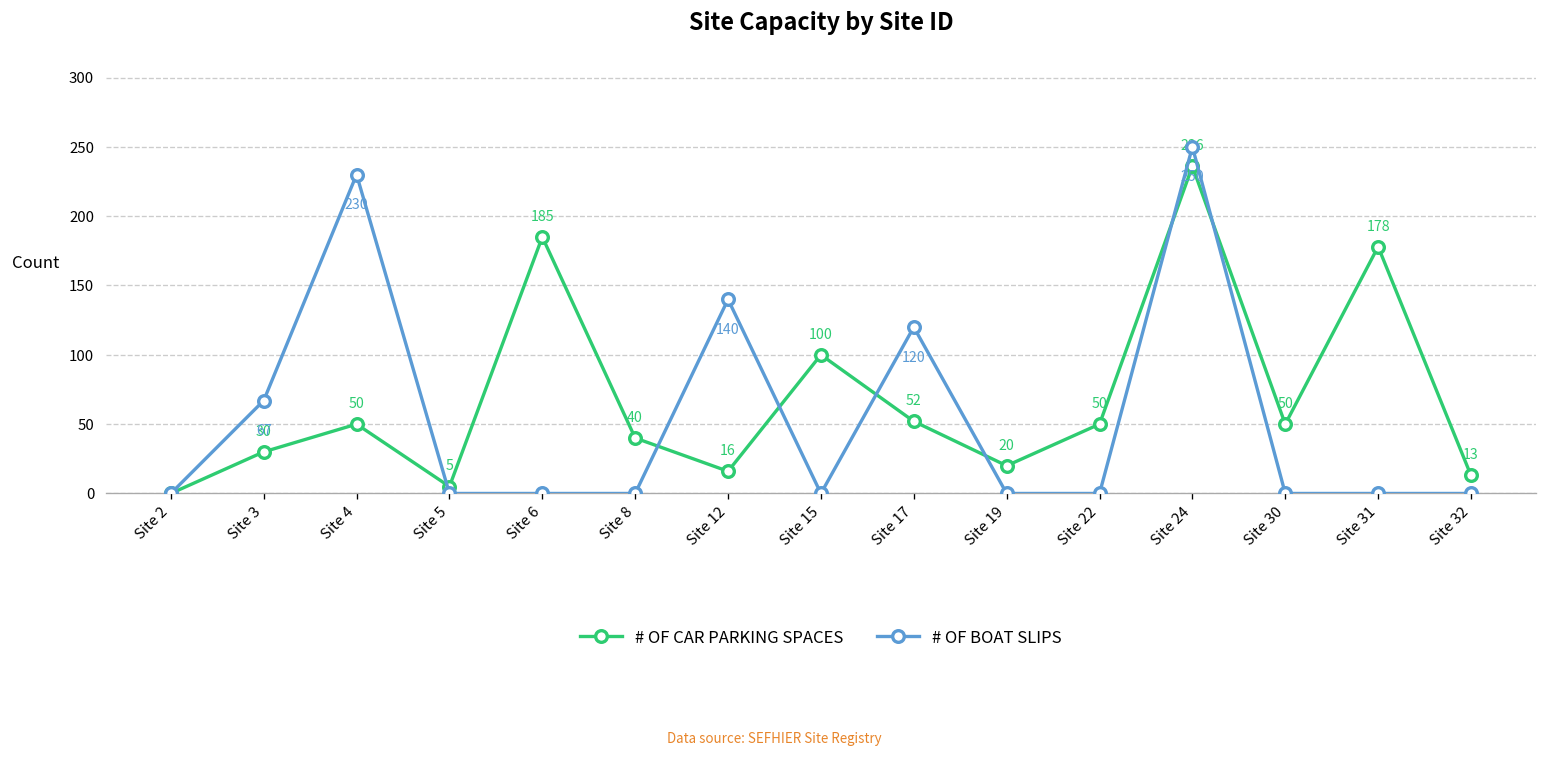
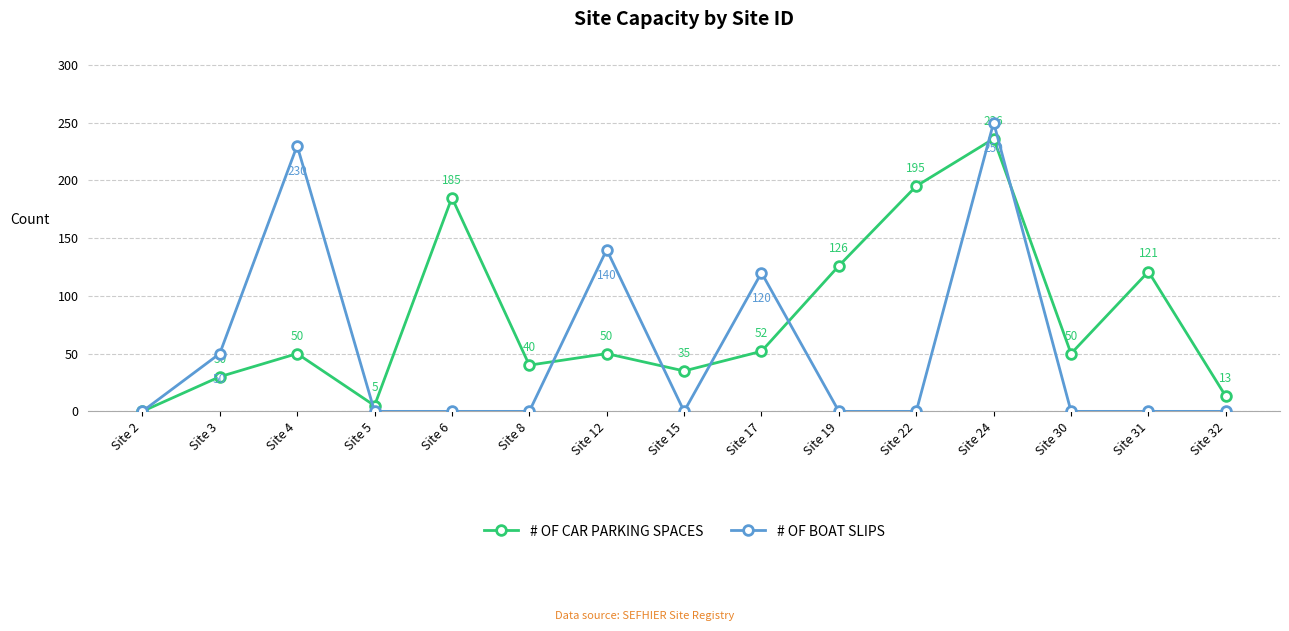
# OF BOAT SLIPS, Site 3: 67 -> 50
# OF CAR PARKING SPACES, Site 12: 16 -> 50
# OF CAR PARKING SPACES, Site 15: 100 -> 35
# OF CAR PARKING SPACES, Site 19: 20 -> 126
# OF CAR PARKING SPACES, Site 22: 50 -> 195
# OF CAR PARKING SPACES, Site 31: 178 -> 121
